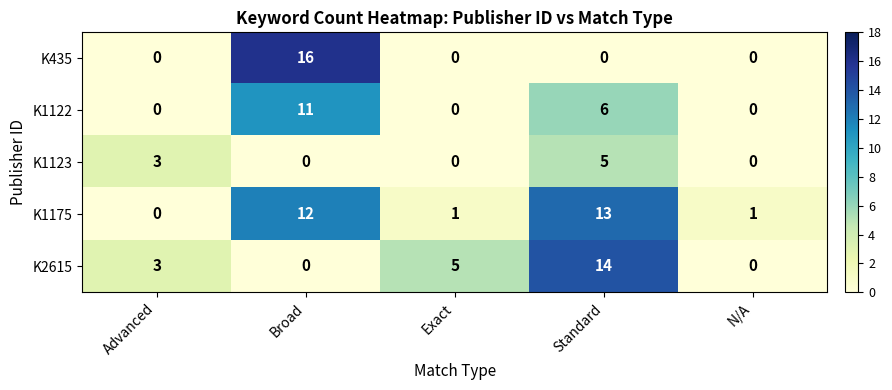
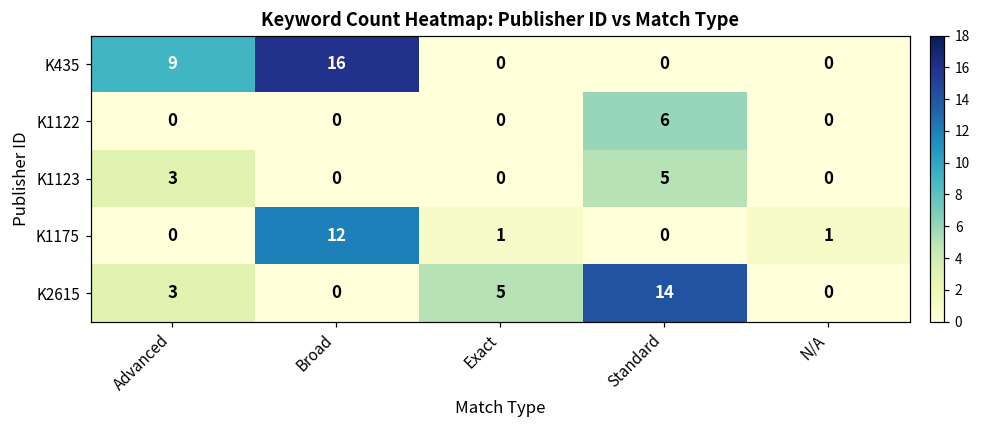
K435, Advanced: 0 -> 9
K1122, Broad: 11 -> 0
K1175, Standard: 13 -> 0
